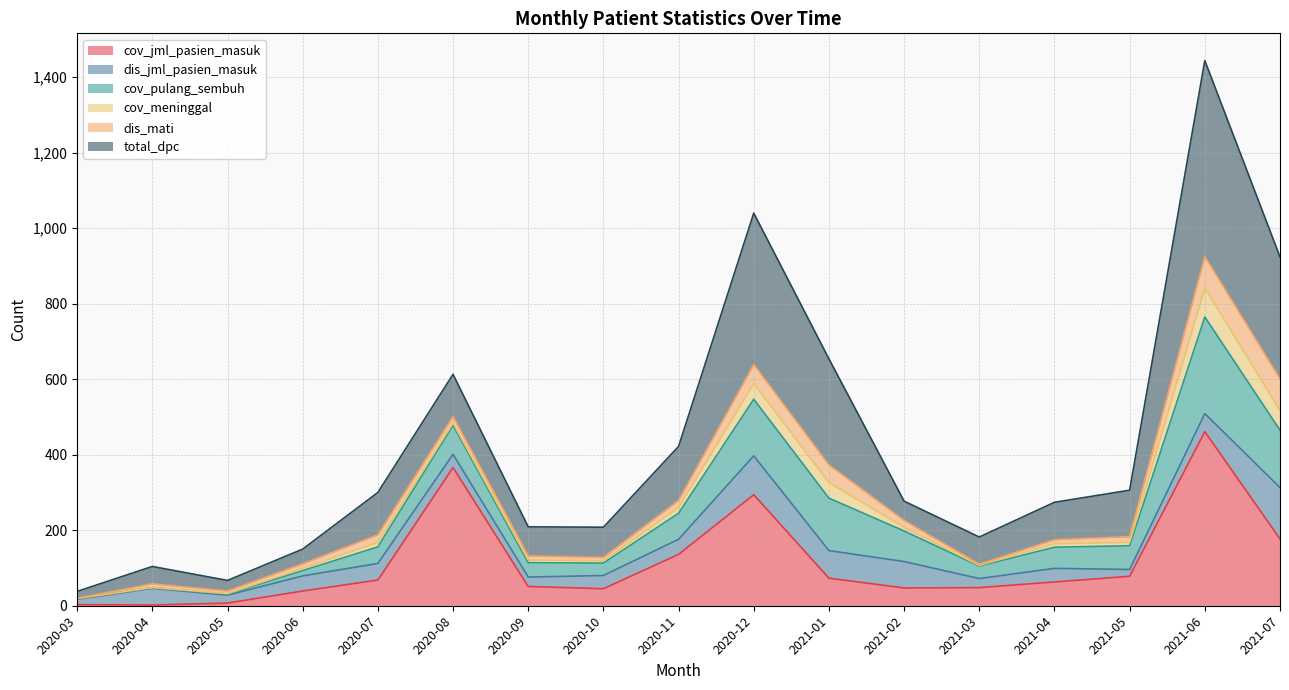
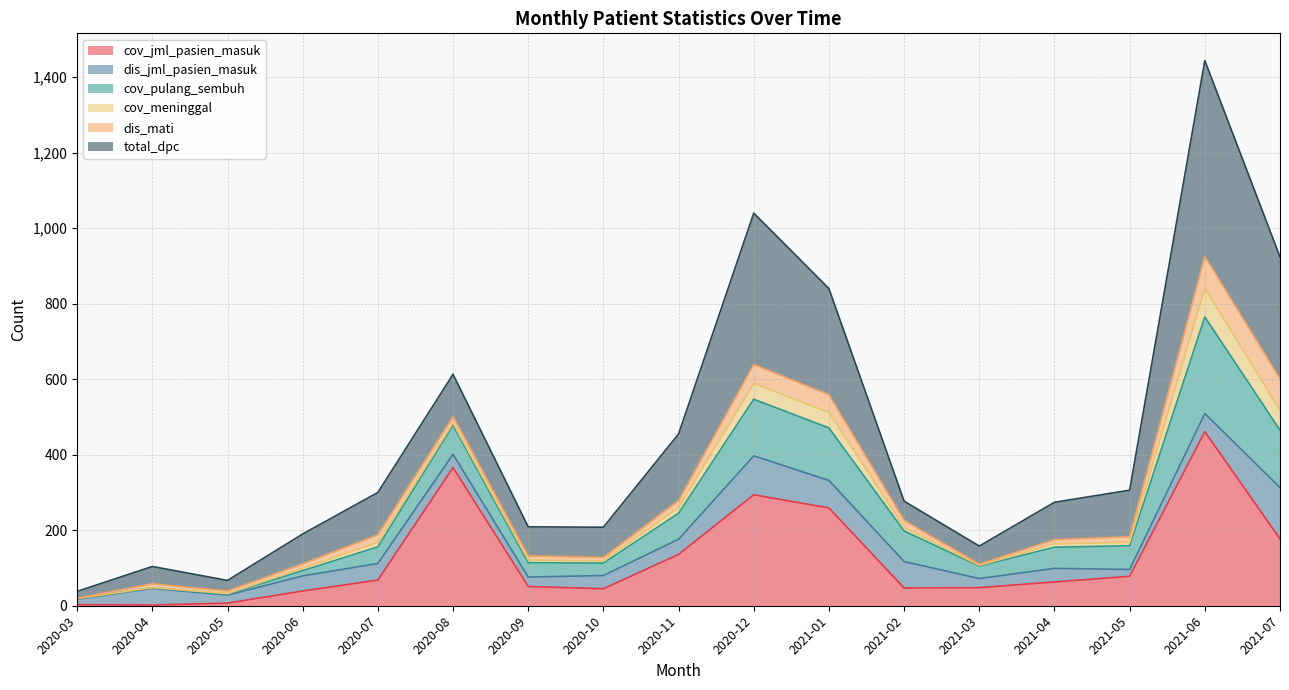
total_dpc, 2020-06: 40 -> 80
total_dpc, 2020-11: 140 -> 180
cov_jml_pasien_masuk, 2021-01: 70 -> 260
total_dpc, 2021-03: 70 -> 50
